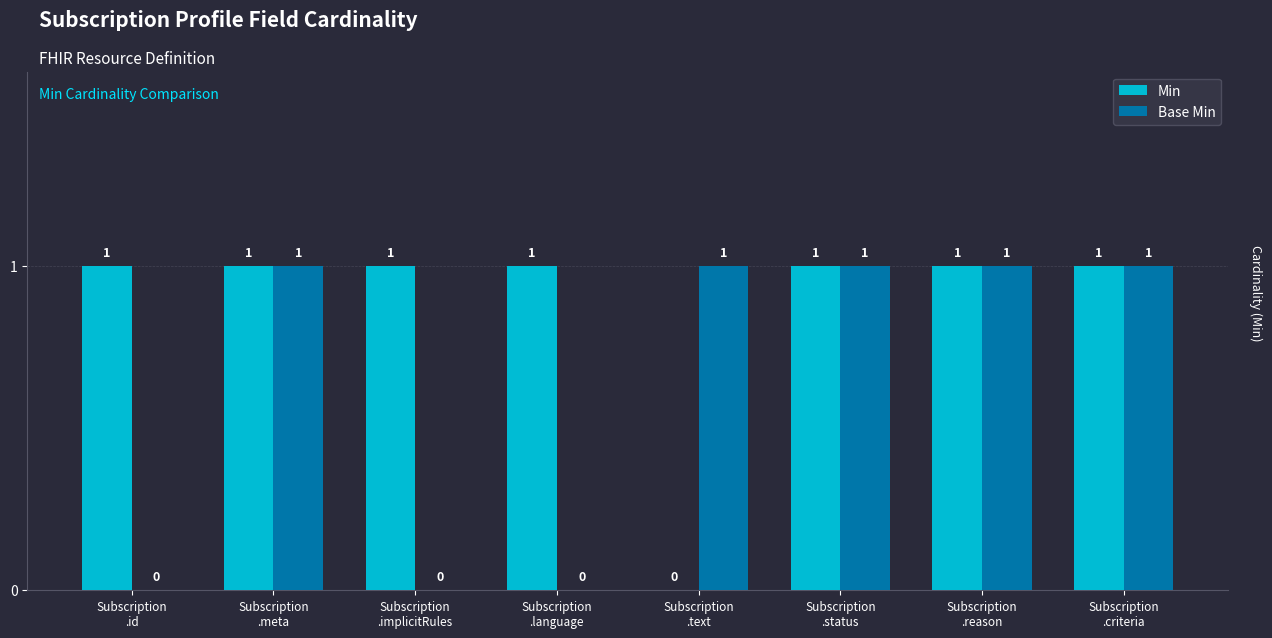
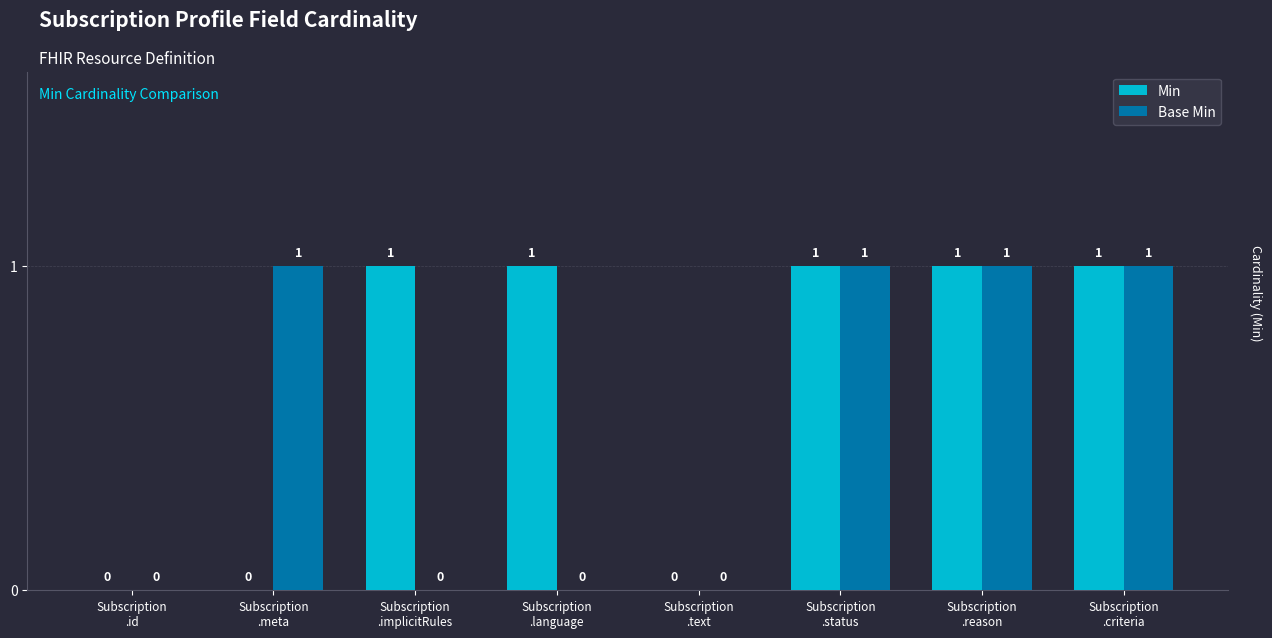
Min, Subscription .id: 1 -> 0
Min, Subscription .meta: 1 -> 0
Base Min, Subscription .text: 1 -> 0
